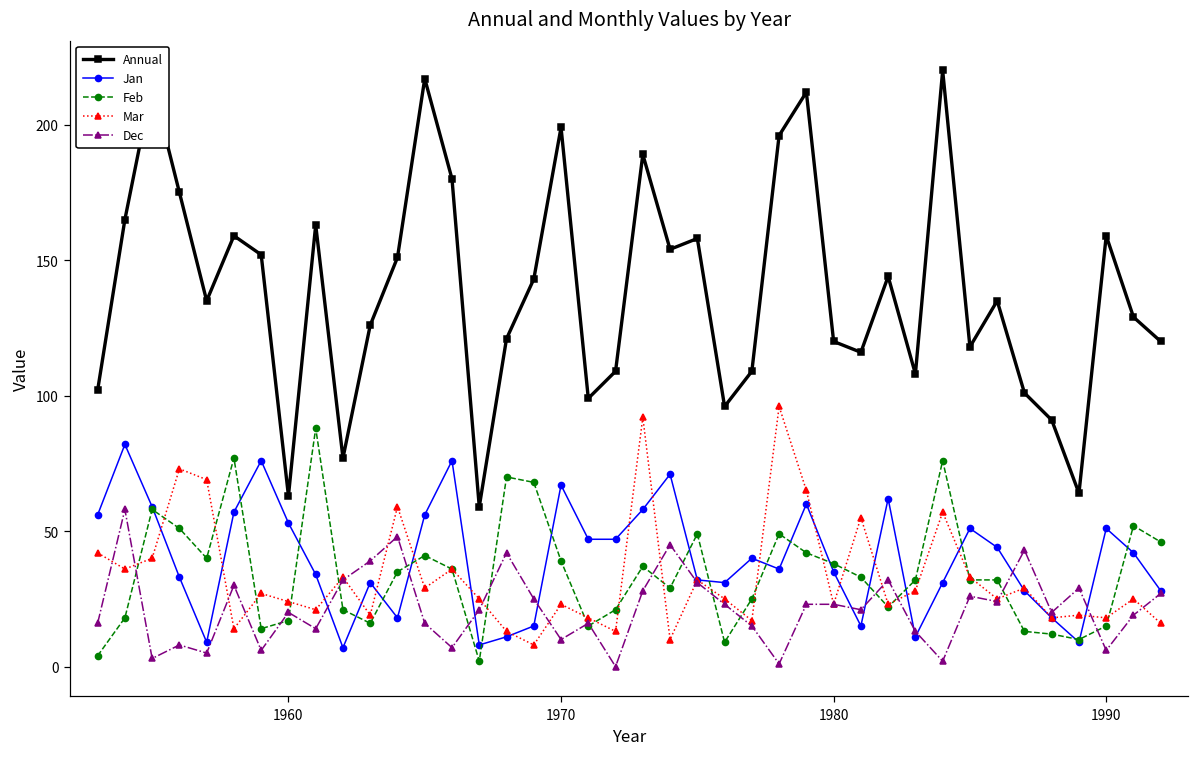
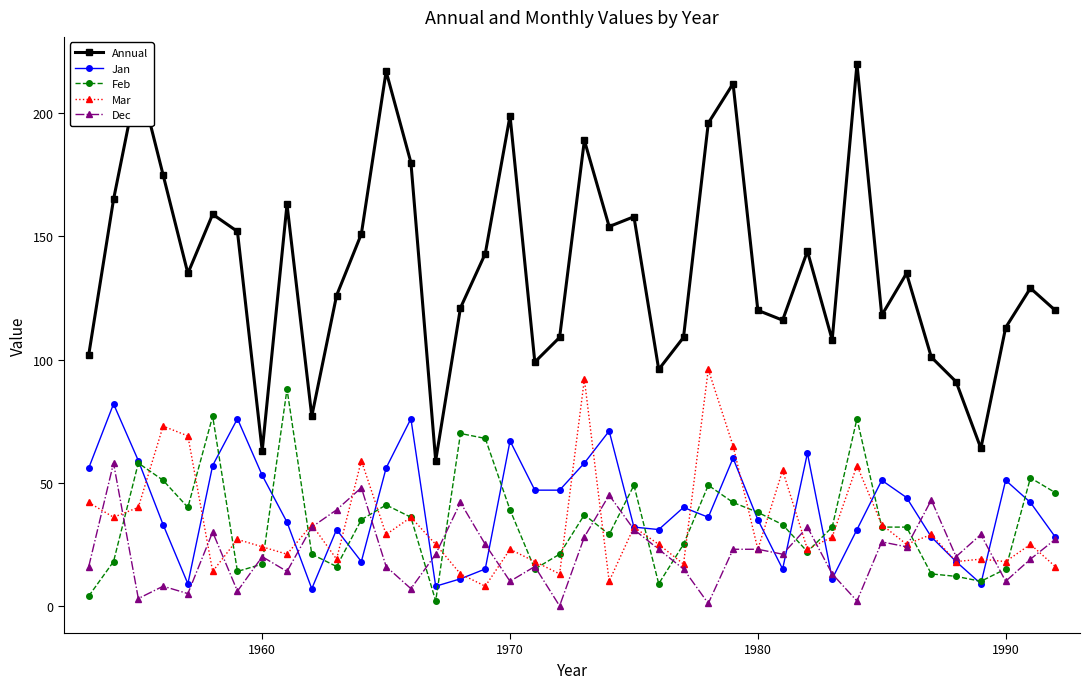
Annual, 1990: 159 -> 113
Dec, 1990: 6 -> 10
